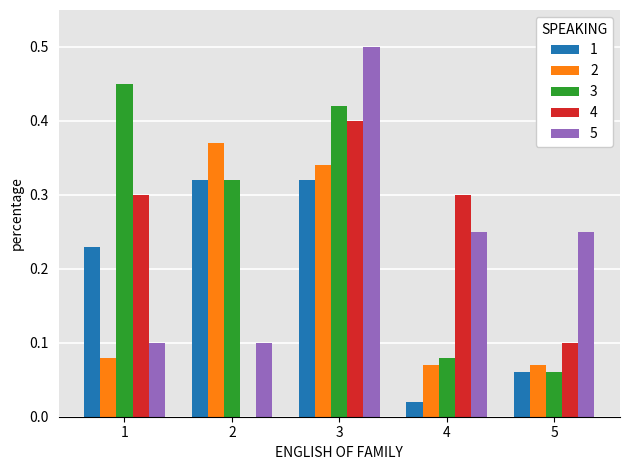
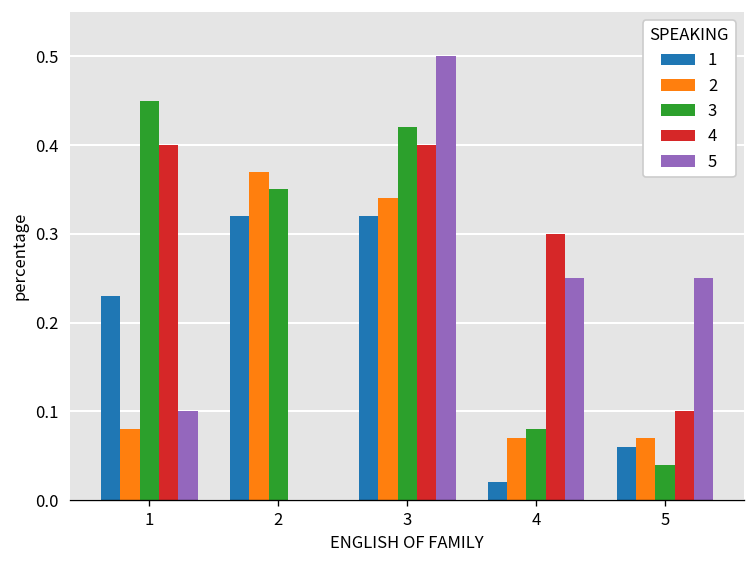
4, 1: 0.3 -> 0.4
3, 2: 0.32 -> 0.35
5, 2: 0.1 -> 0.0
3, 5: 0.06 -> 0.04
